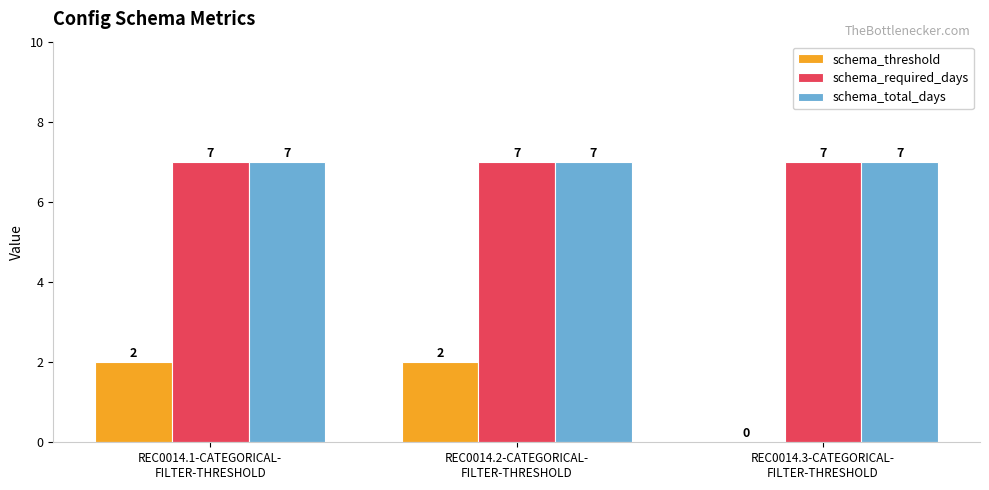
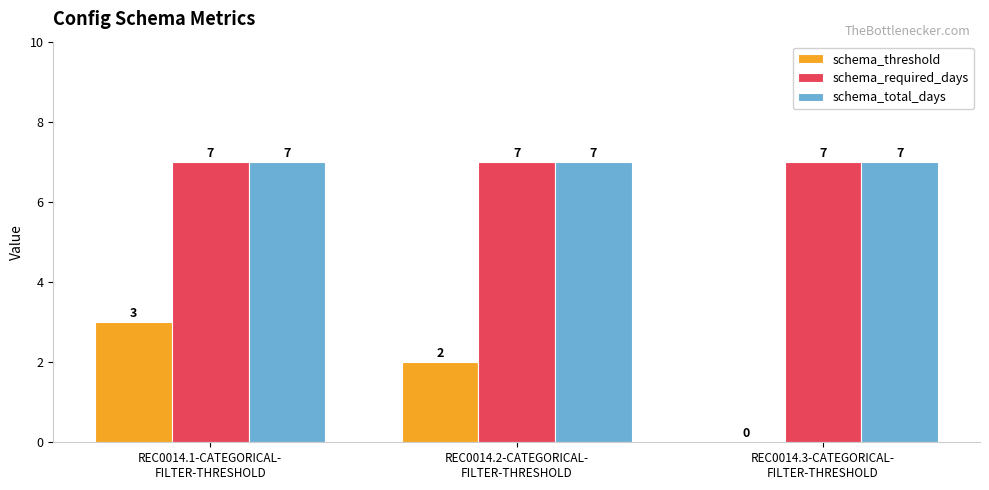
schema_threshold, REC0014.1-CATEGORICAL- FILTER-THRESHOLD: 2 -> 3
